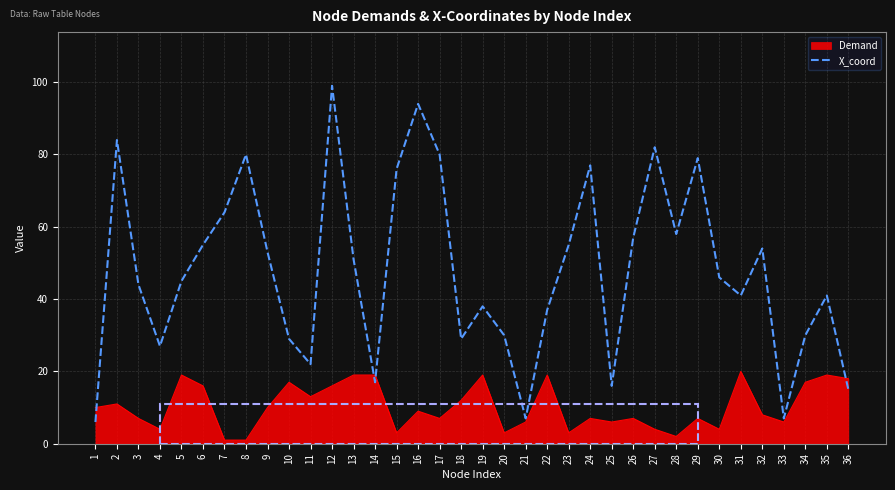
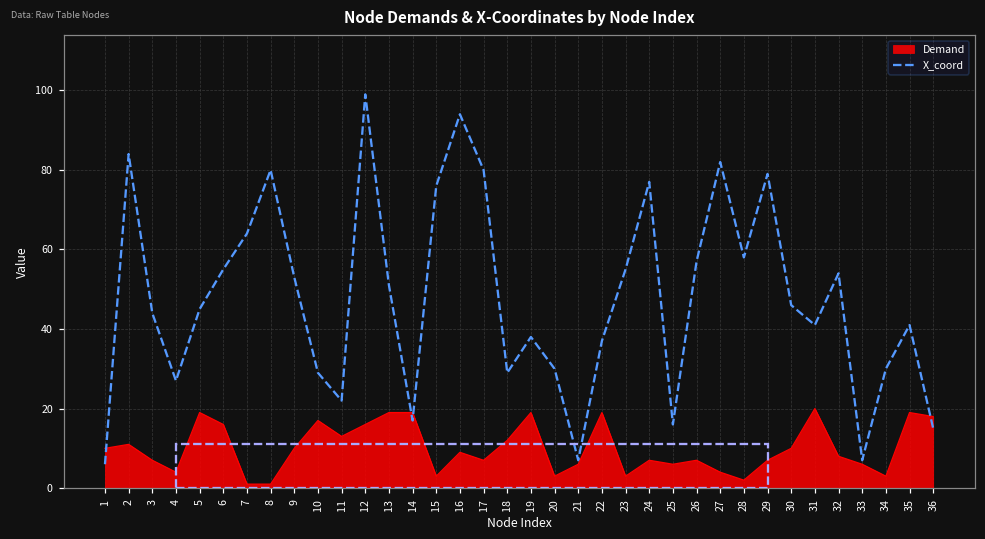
Demand, 30: 4 -> 10
Demand, 34: 17 -> 3
